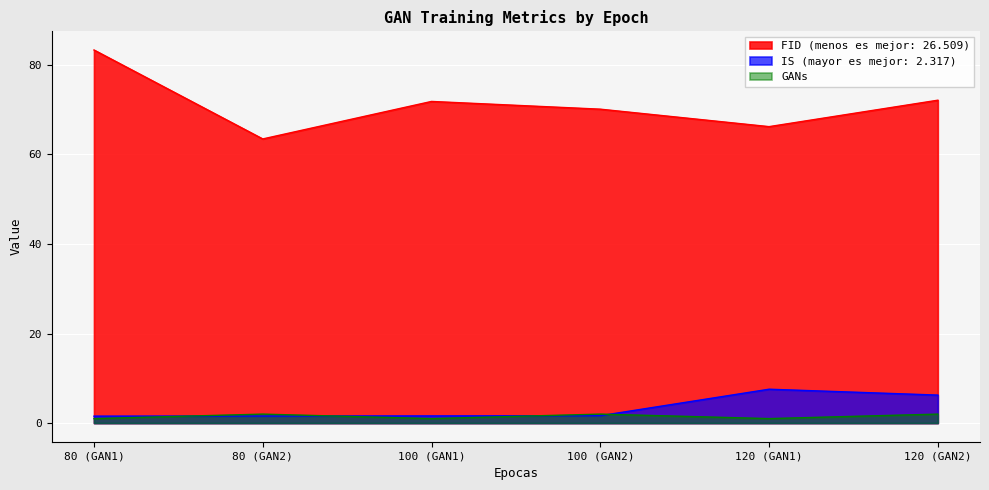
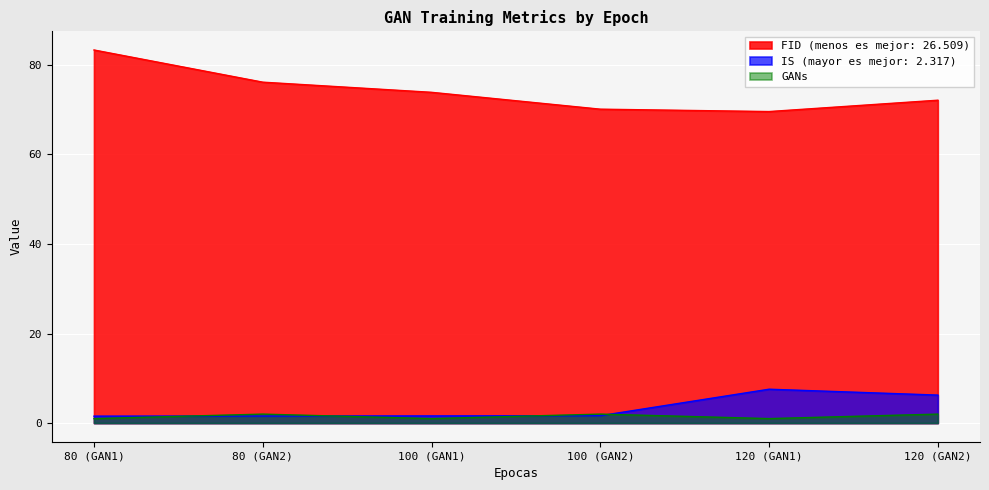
FID (menos es mejor: 26.509), 80 (GAN2): 63 -> 76
FID (menos es mejor: 26.509), 100 (GAN1): 72 -> 74
FID (menos es mejor: 26.509), 120 (GAN1): 66 -> 70
